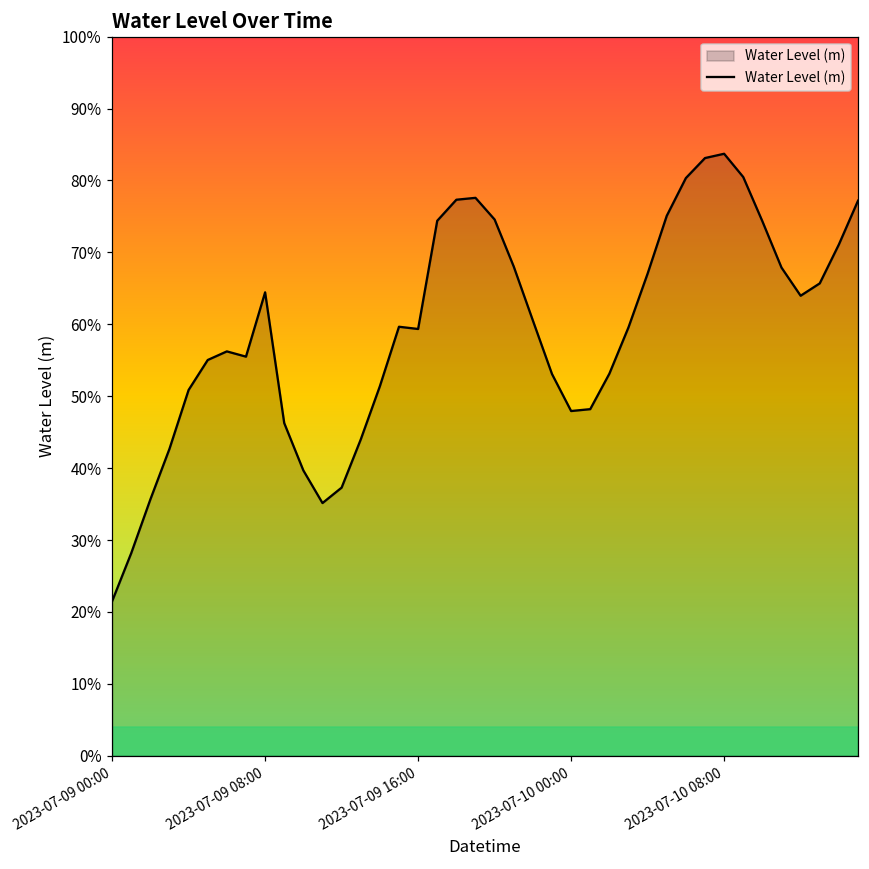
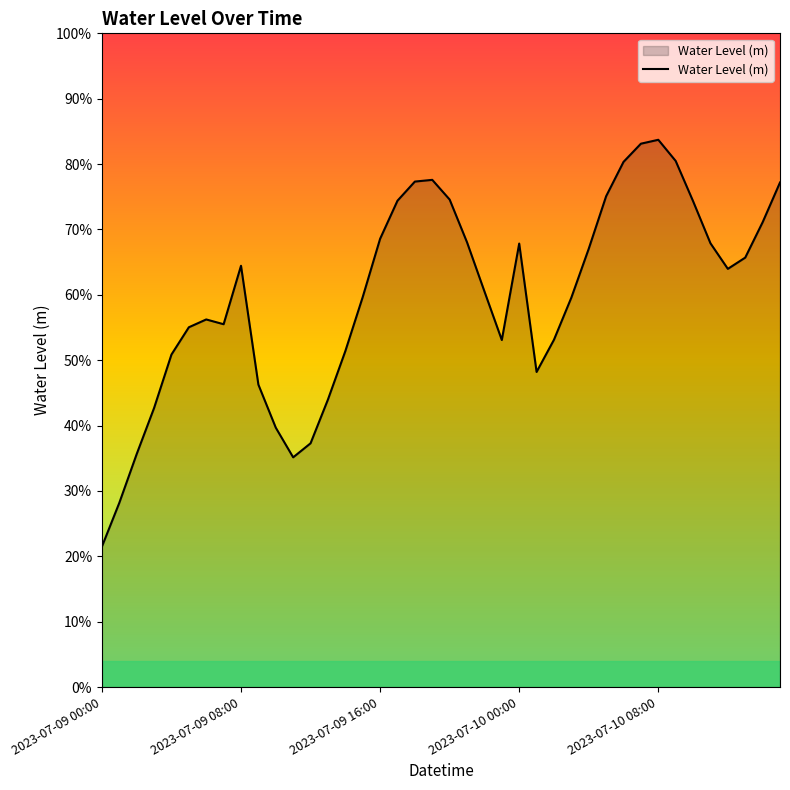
2023-07-09 16:00: 59% -> 69%
2023-07-10 00:00: 48% -> 68%
